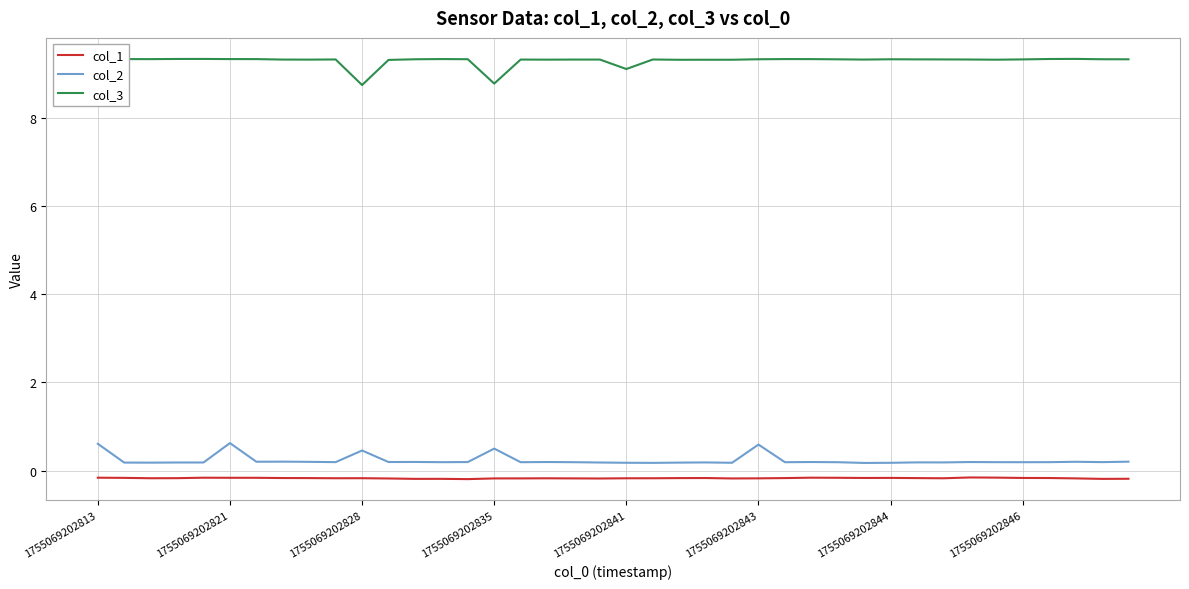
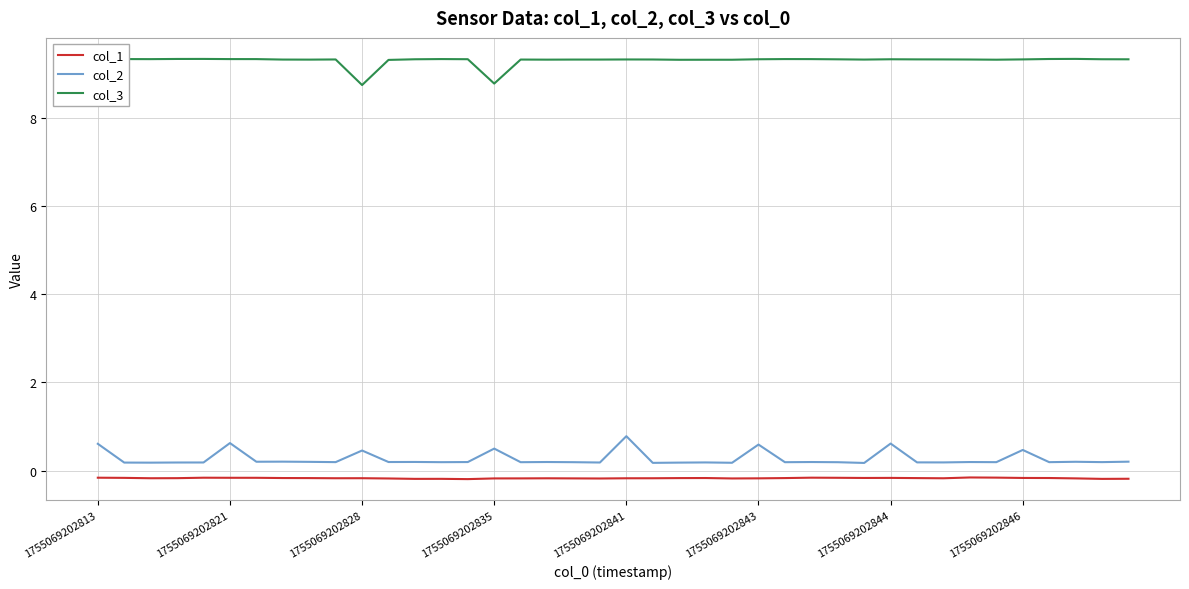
col_2, 1755069202841: 0.2 -> 0.8
col_3, 1755069202841: 9.1 -> 9.3
col_2, 1755069202844: 0.2 -> 0.6
col_2, 1755069202846: 0.2 -> 0.5
